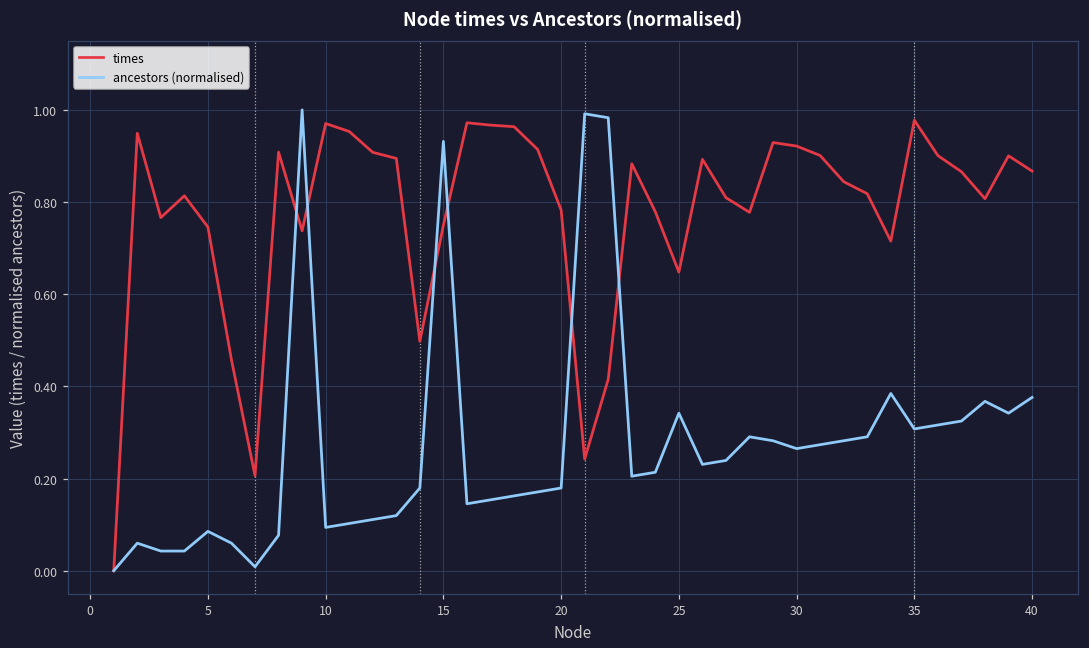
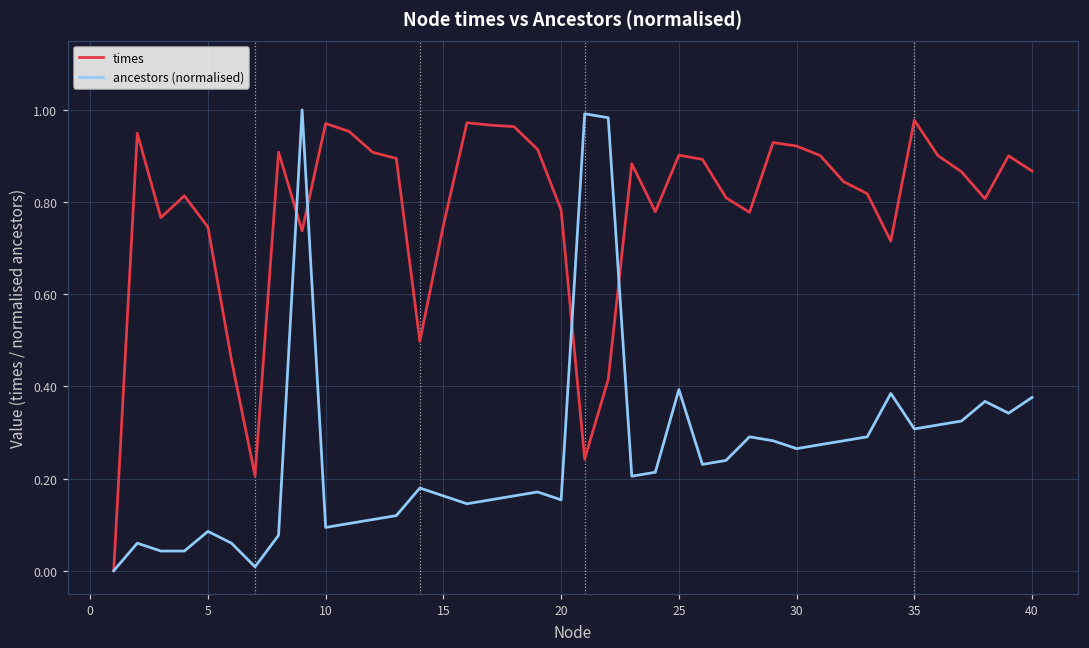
ancestors (normalised), 15: 0.93 -> 0.16
ancestors (normalised), 20: 0.18 -> 0.15
times, 25: 0.65 -> 0.90
ancestors (normalised), 25: 0.34 -> 0.39
